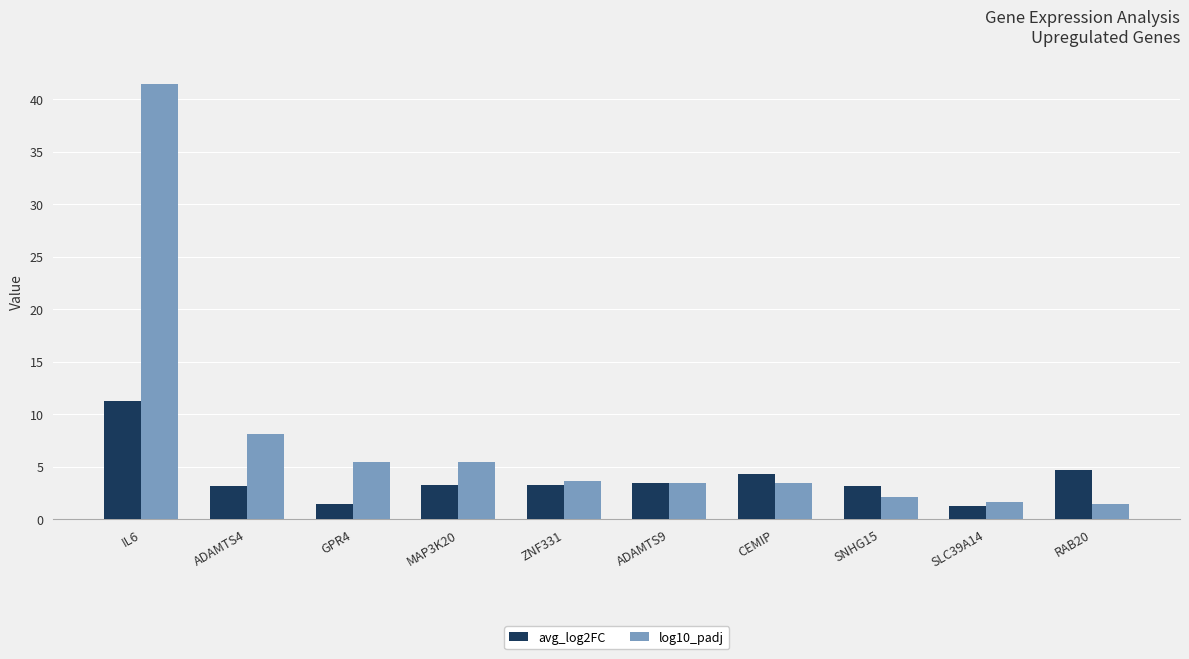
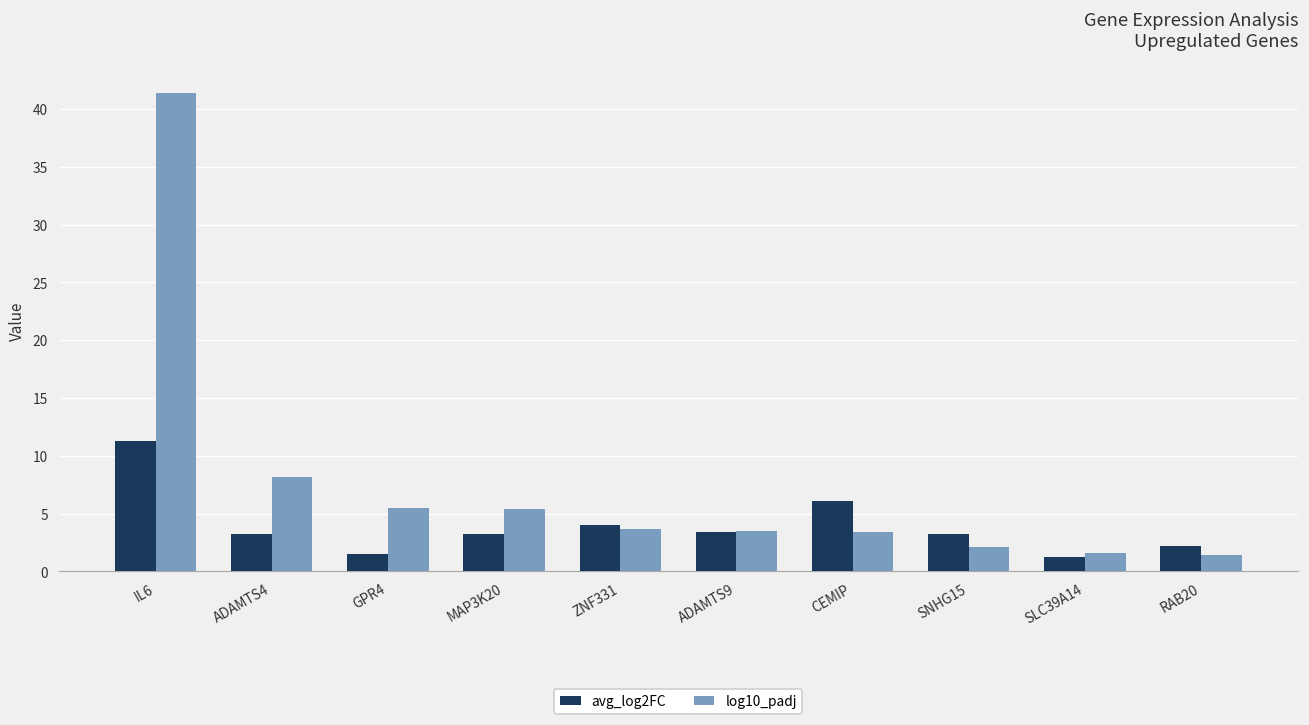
avg_log2FC, ZNF331: 3.2 -> 4.1
avg_log2FC, CEMIP: 4.3 -> 6.1
avg_log2FC, RAB20: 4.7 -> 2.2
